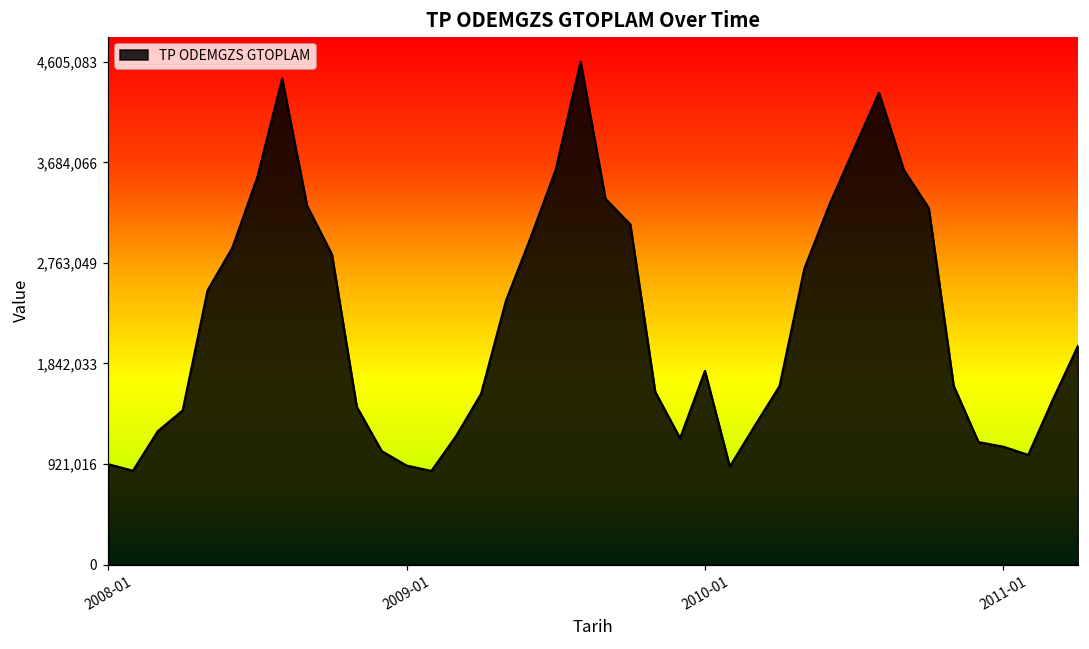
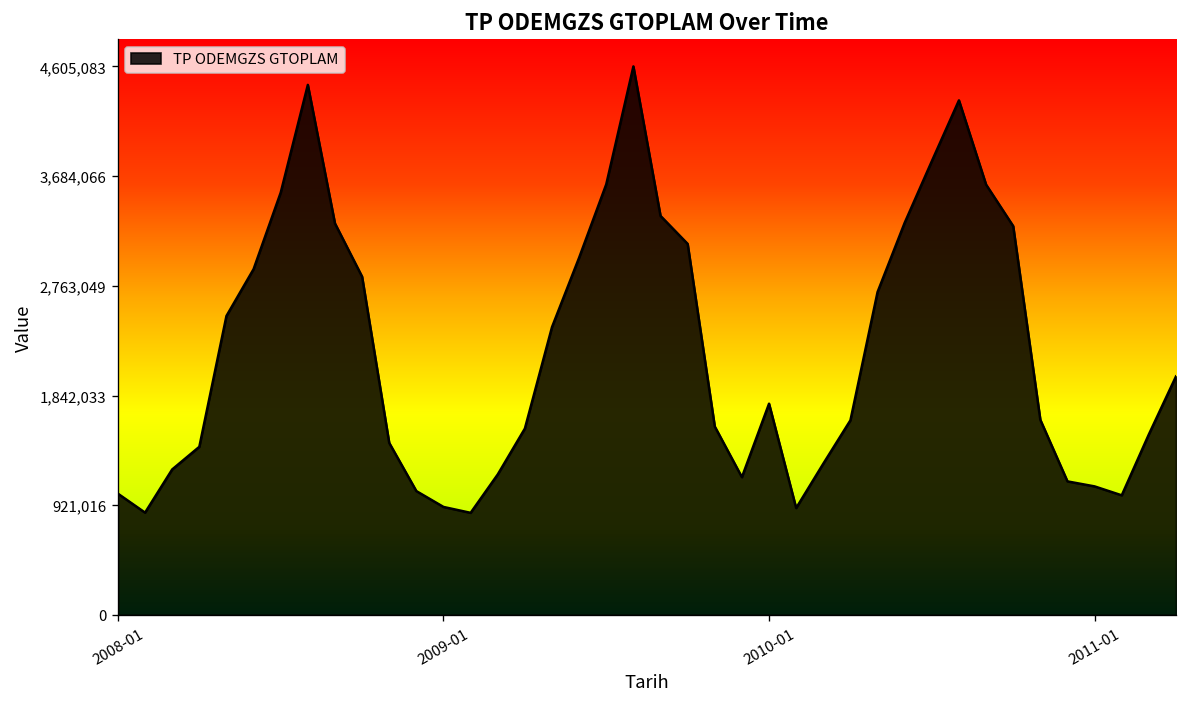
2008-01: 900,000 -> 1,000,000
